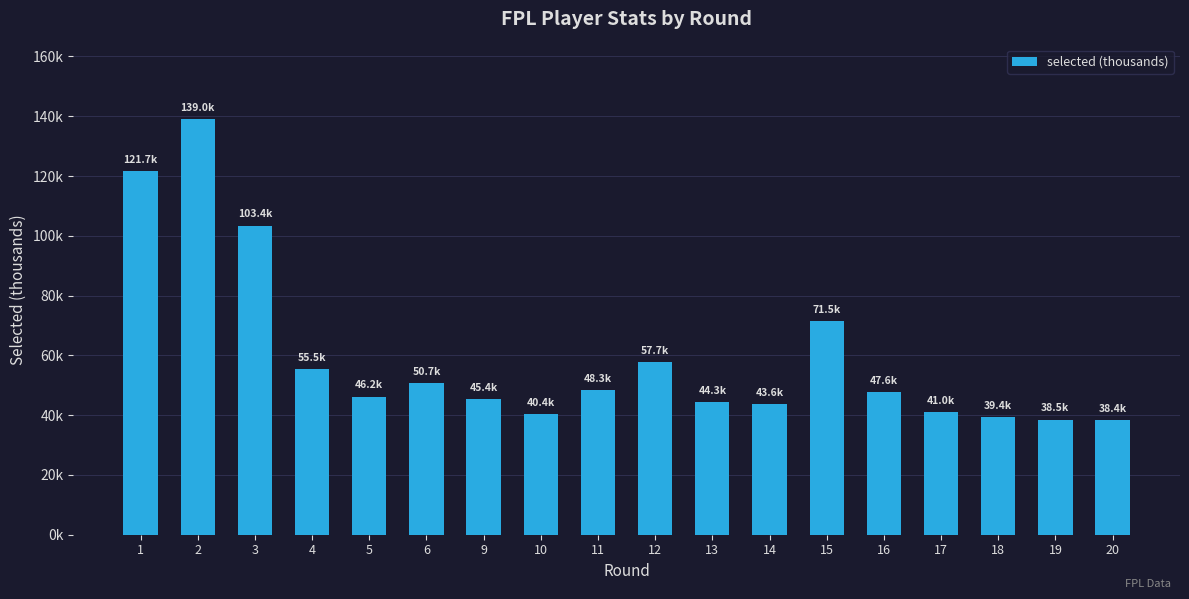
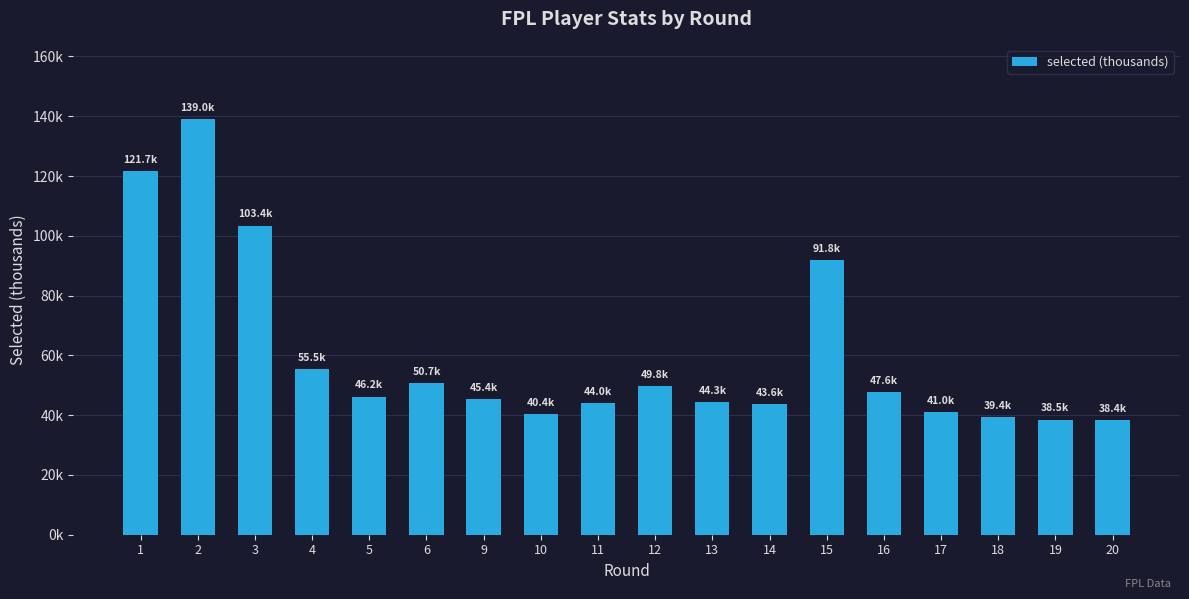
11: 48.3k -> 44.0k
12: 57.7k -> 49.8k
15: 71.5k -> 91.8k
